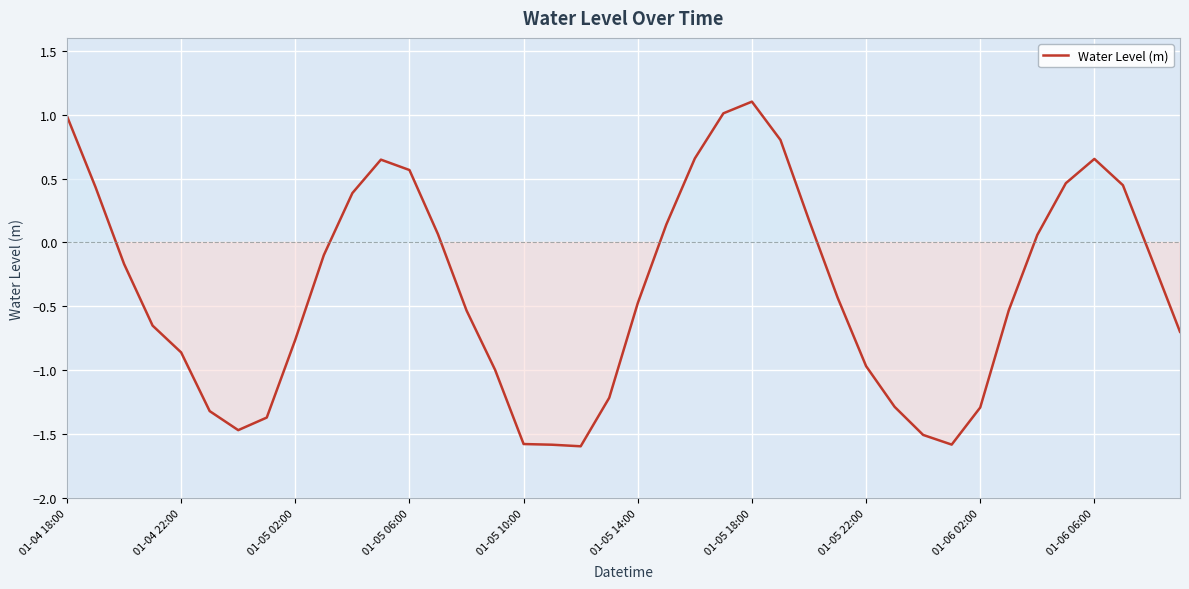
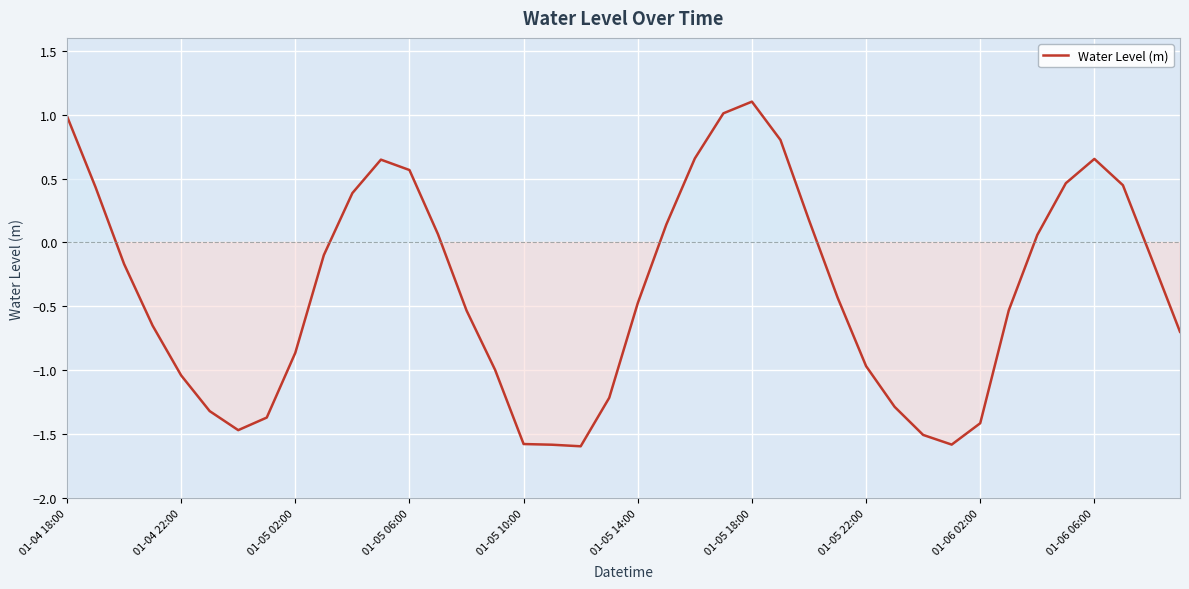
01-04 22:00: -0.86 -> -1.04
01-05 02:00: -0.76 -> -0.86
01-06 02:00: -1.29 -> -1.41
